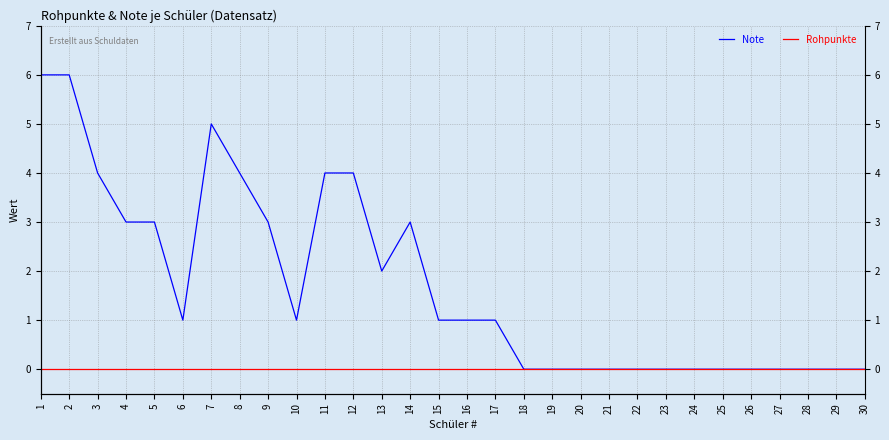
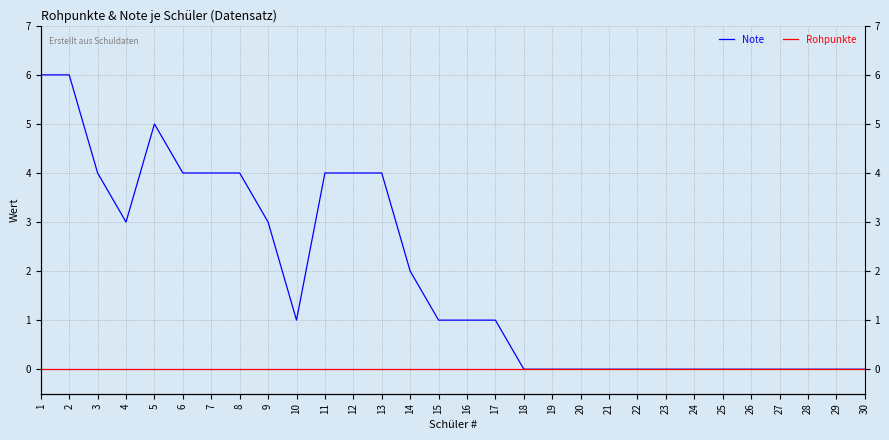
Note, 5: 3 -> 5
Note, 6: 1 -> 4
Note, 7: 5 -> 4
Note, 13: 2 -> 4
Note, 14: 3 -> 2
